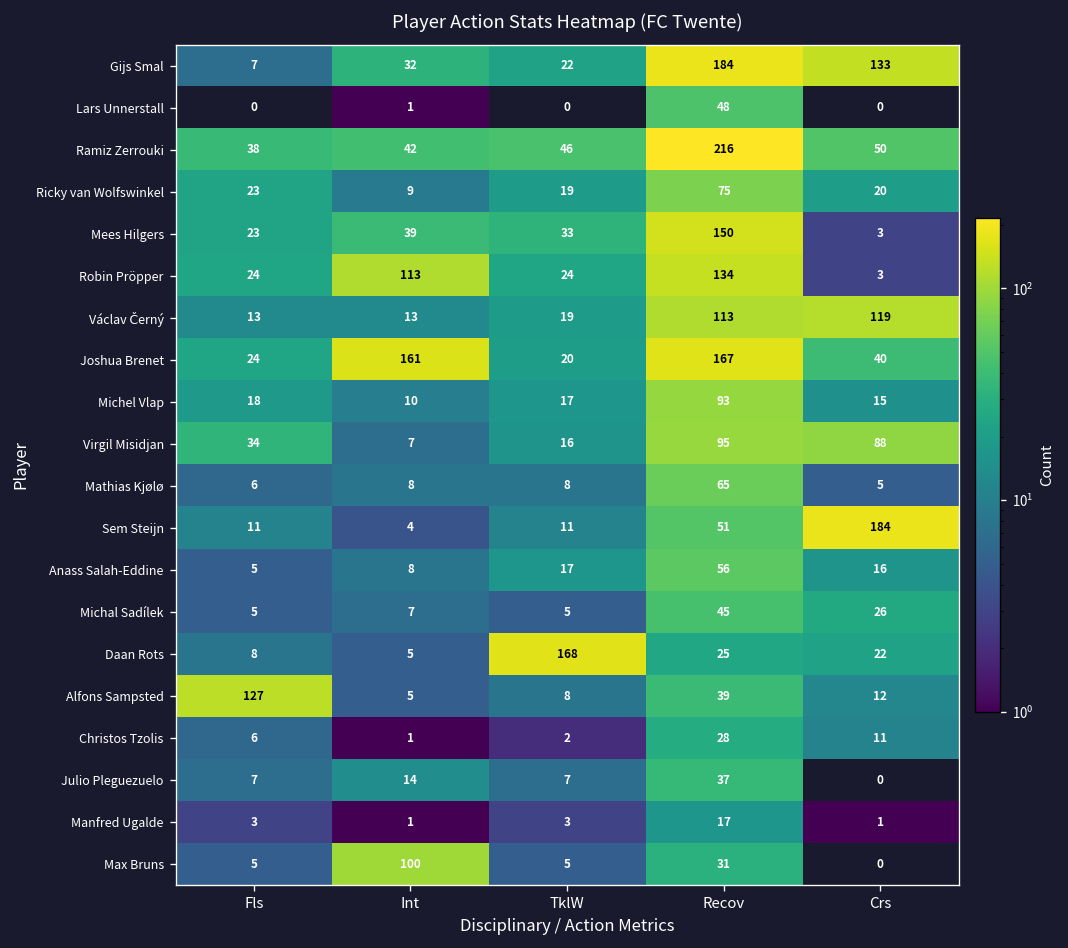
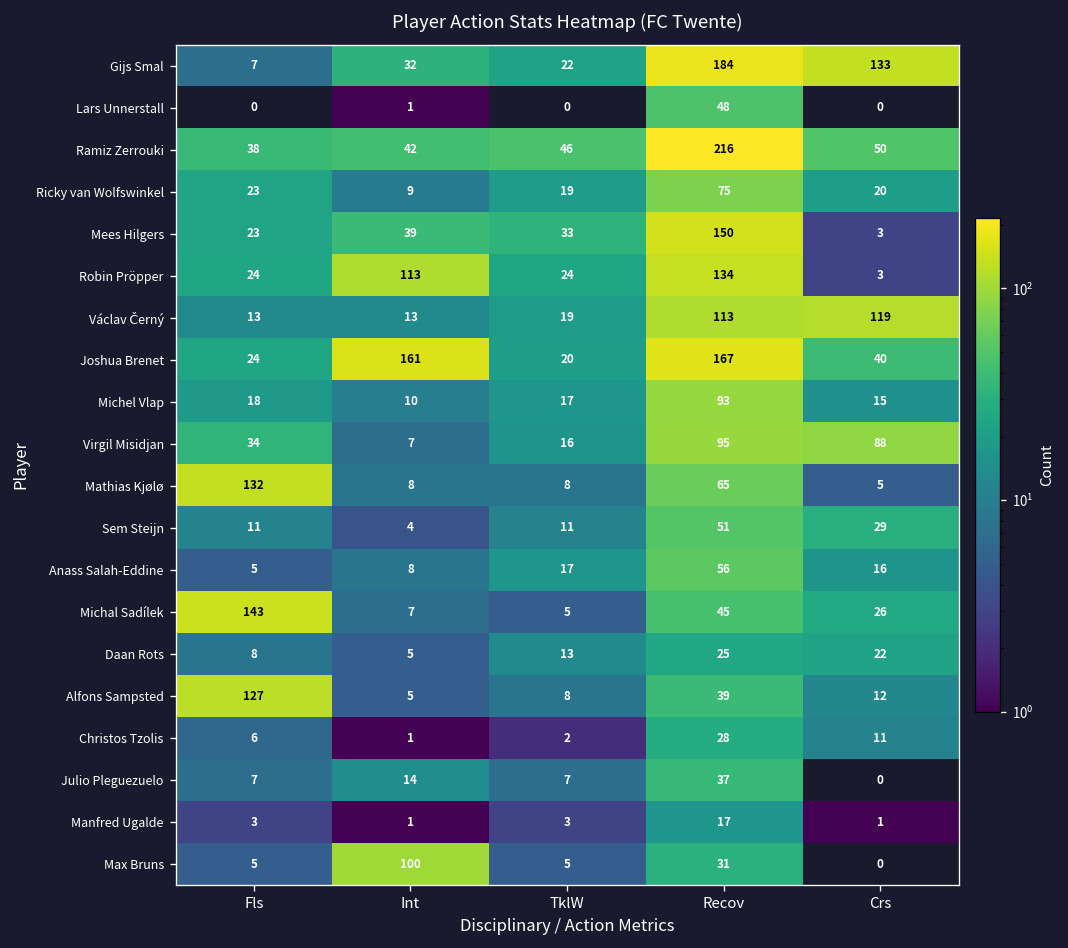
Mathias Kjølø, Fls: 6 -> 132
Sem Steijn, Crs: 184 -> 29
Michal Sadílek, Fls: 5 -> 143
Daan Rots, TklW: 168 -> 13
